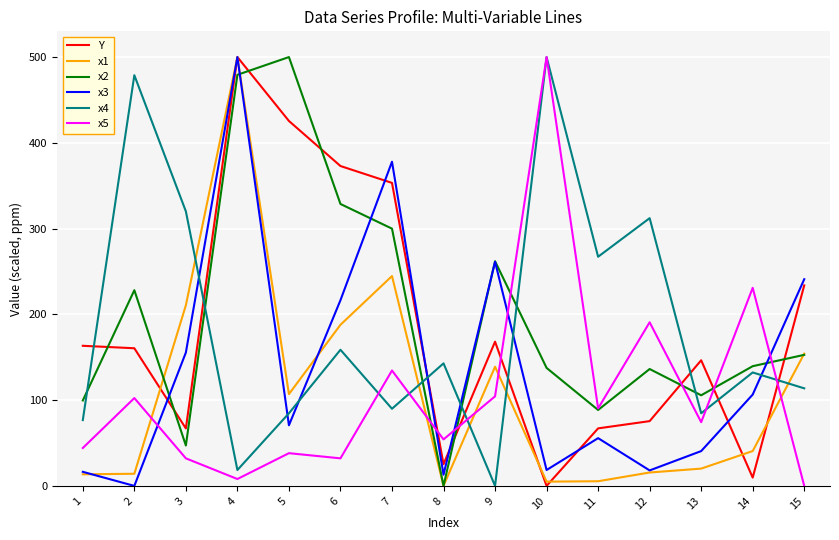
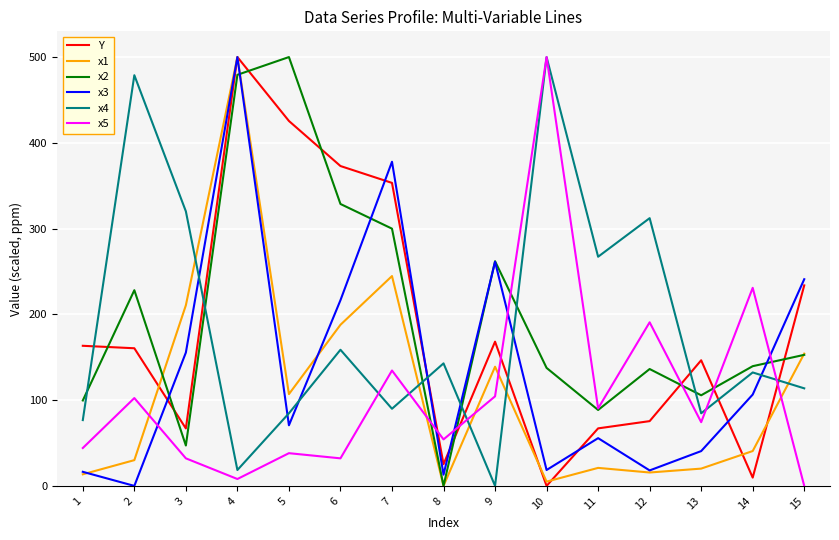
x1, 2: 10 -> 30
x1, 11: 10 -> 20
